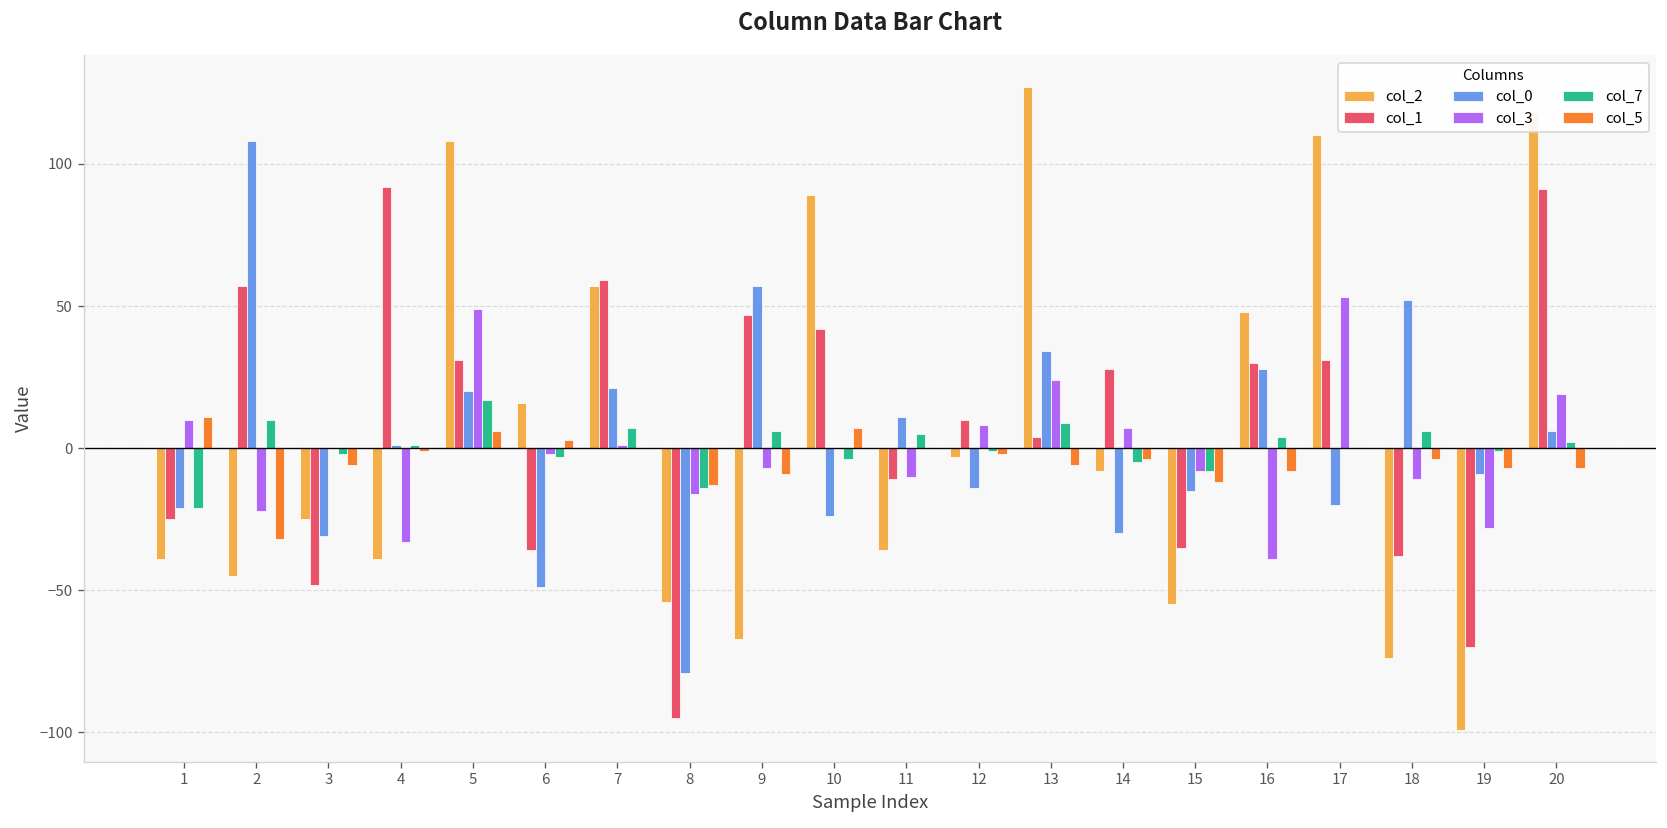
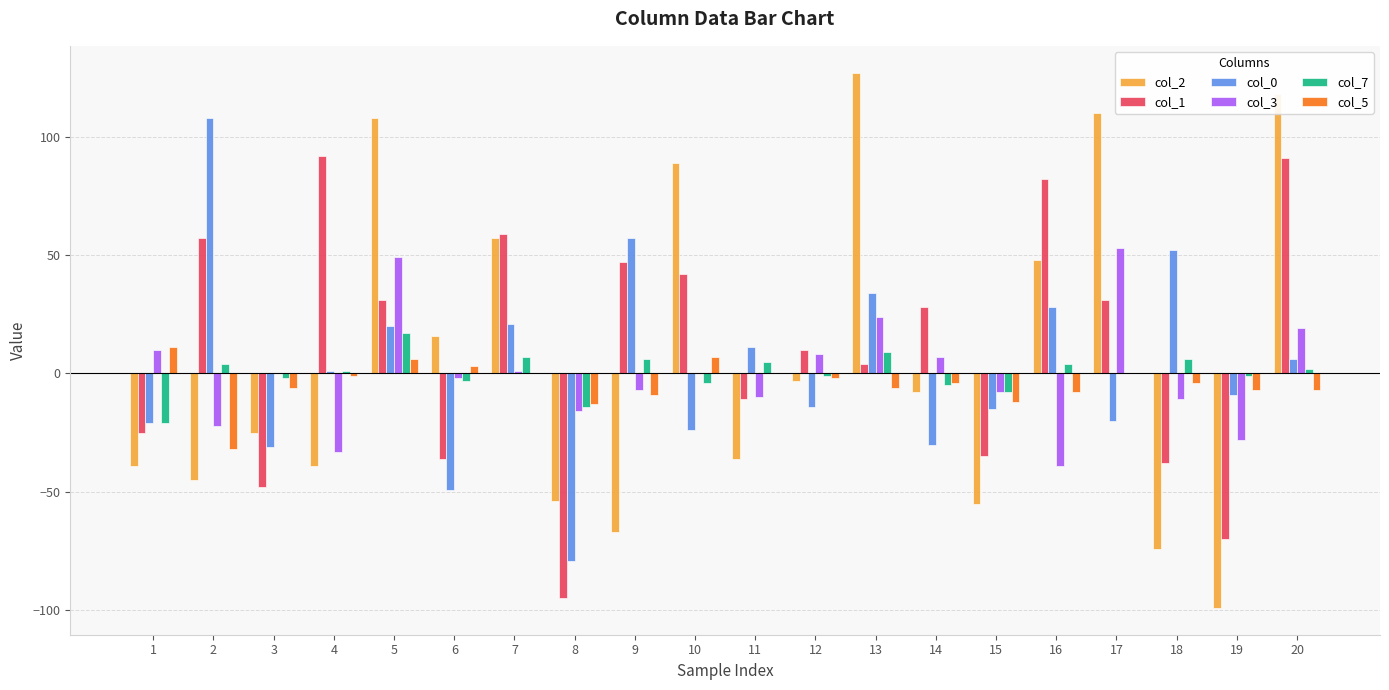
col_7, 2: 10 -> 4
col_1, 16: 30 -> 82
